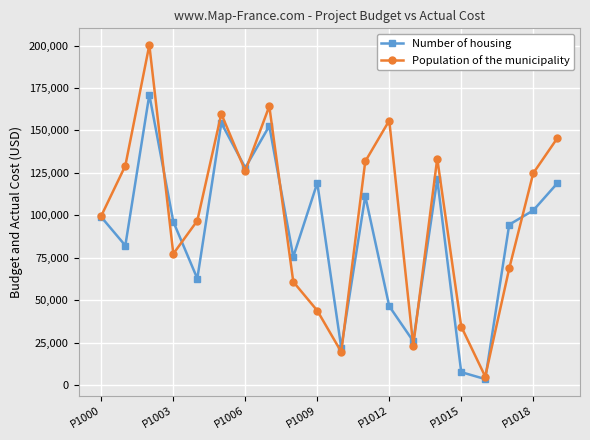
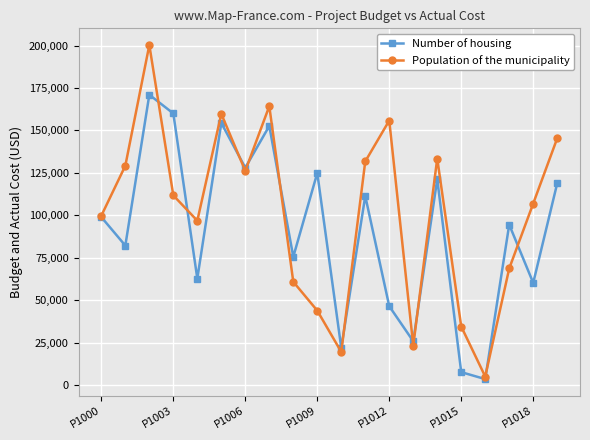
Number of housing, P1003: 96,000 -> 160,000
Population of the municipality, P1003: 77,000 -> 112,000
Number of housing, P1009: 119,000 -> 125,000
Number of housing, P1018: 103,000 -> 60,000
Population of the municipality, P1018: 125,000 -> 107,000
